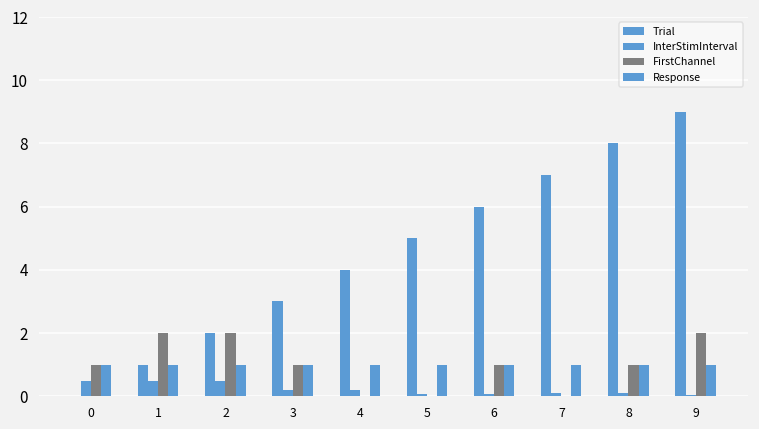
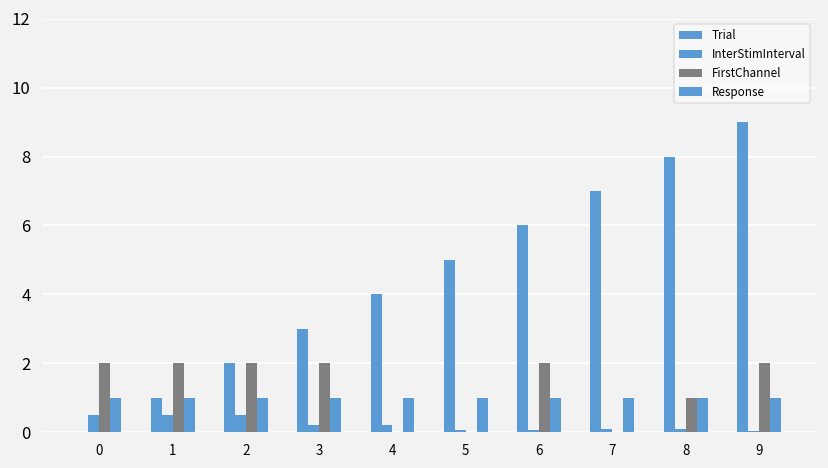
FirstChannel, 0: 1 -> 2
FirstChannel, 3: 1 -> 2
FirstChannel, 6: 1 -> 2
